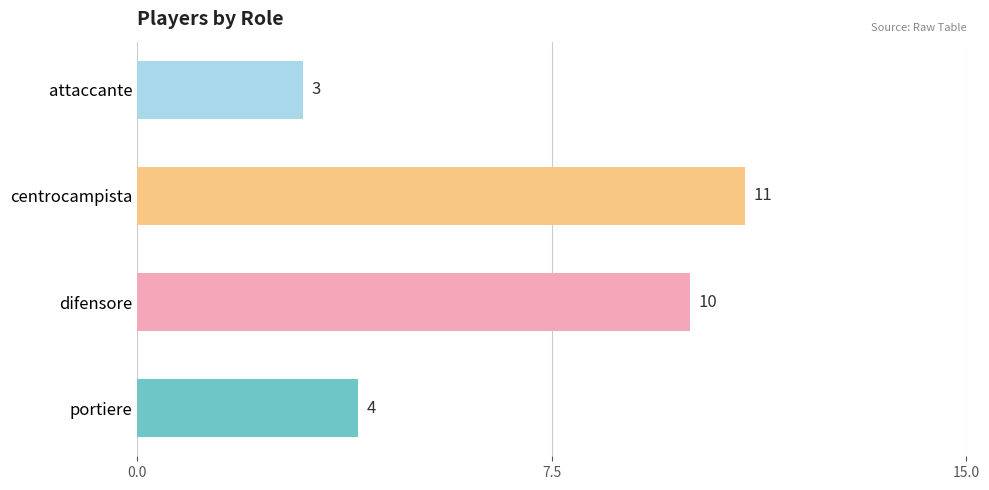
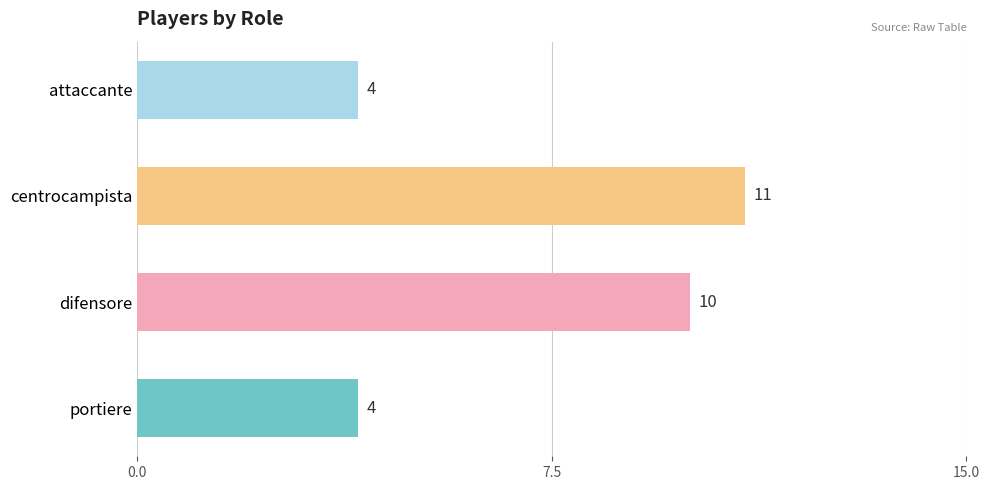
attaccante: 3 -> 4
